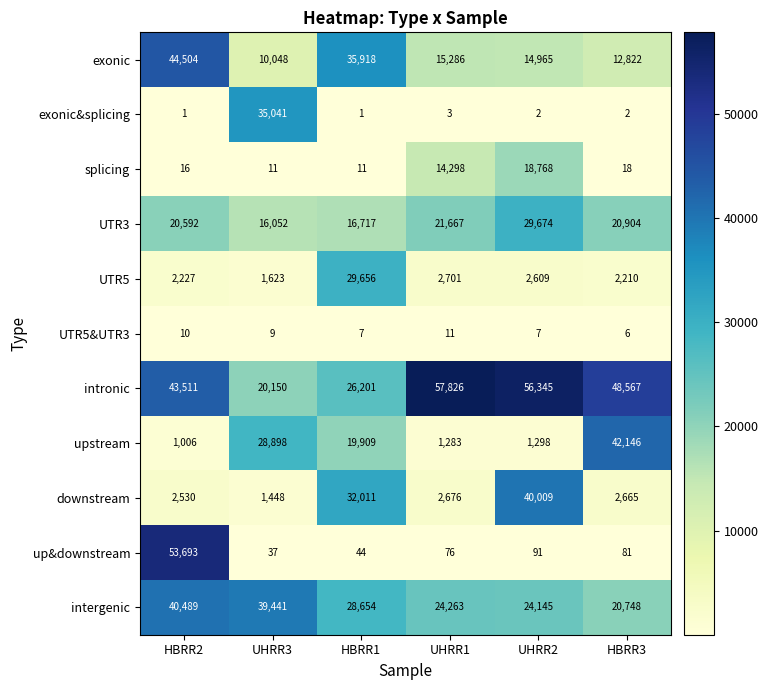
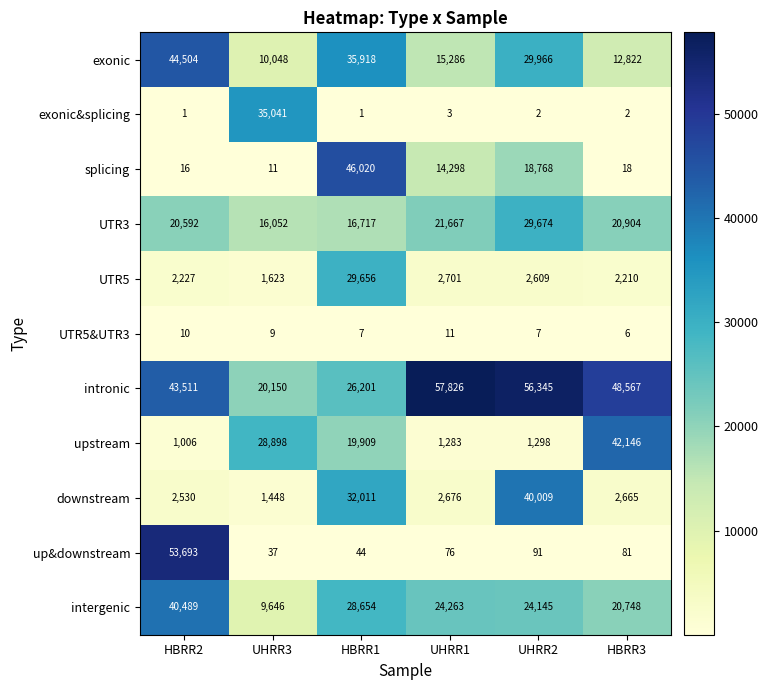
exonic, UHRR2: 14,965 -> 29,966
splicing, HBRR1: 11 -> 46,020
intergenic, UHRR3: 39,441 -> 9,646
